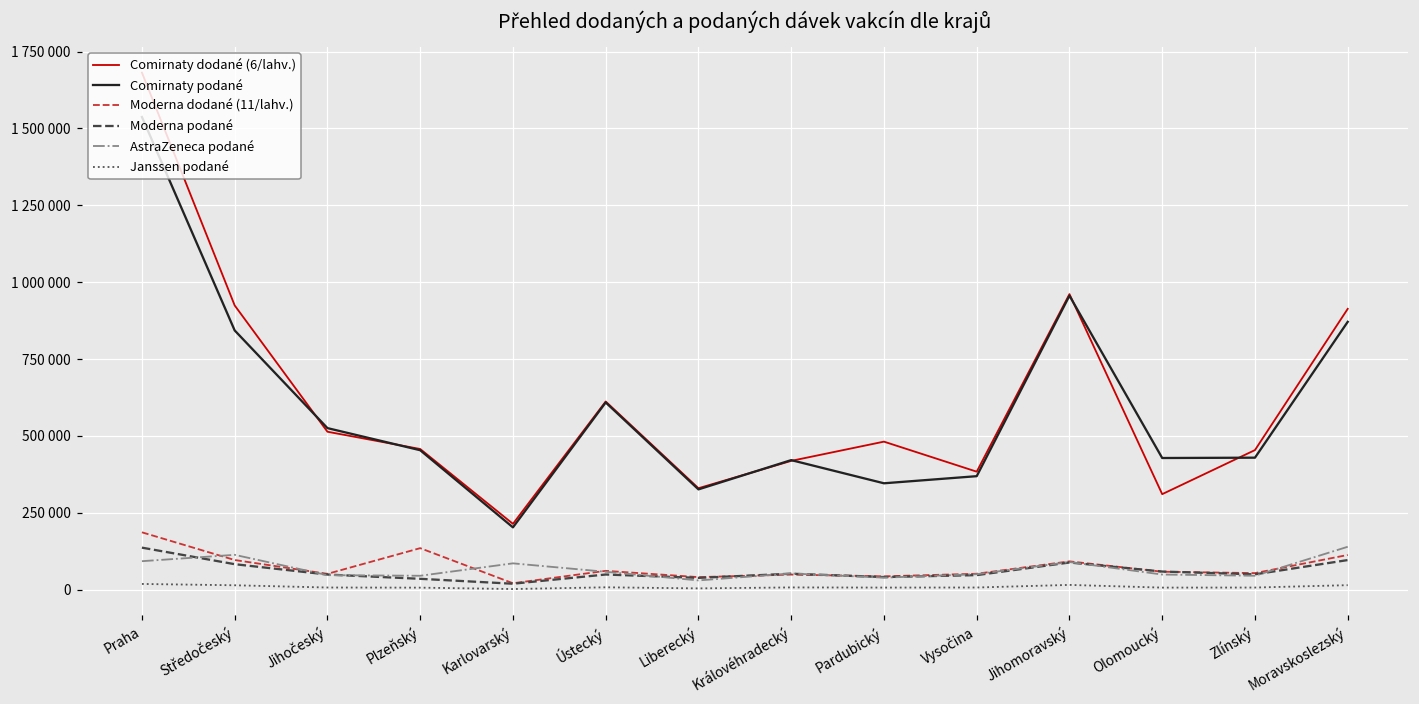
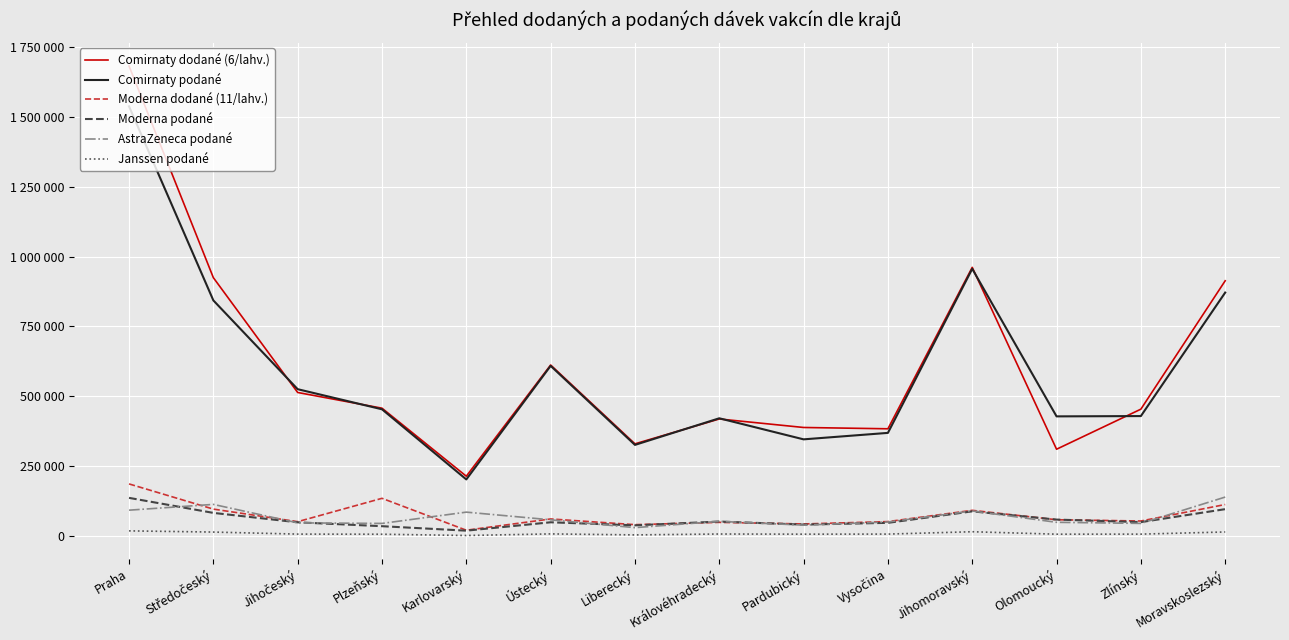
Comirnaty dodané (6/lahv.), Pardubický: 480000 -> 390000
